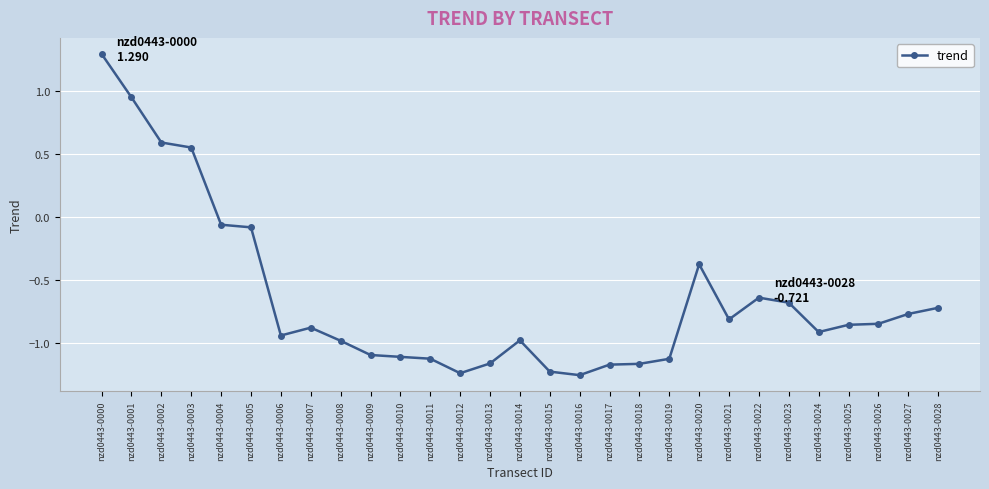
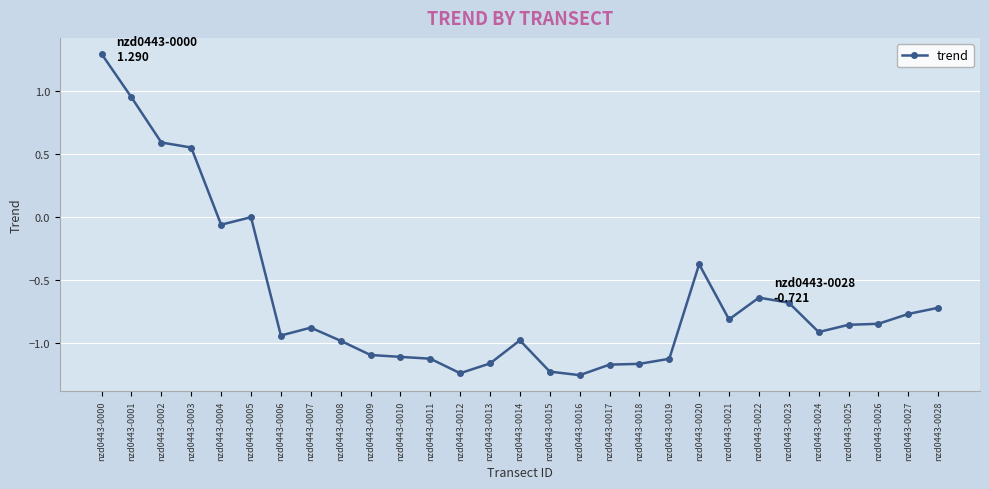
nzd0443-0005: -0.08 -> 0.00
